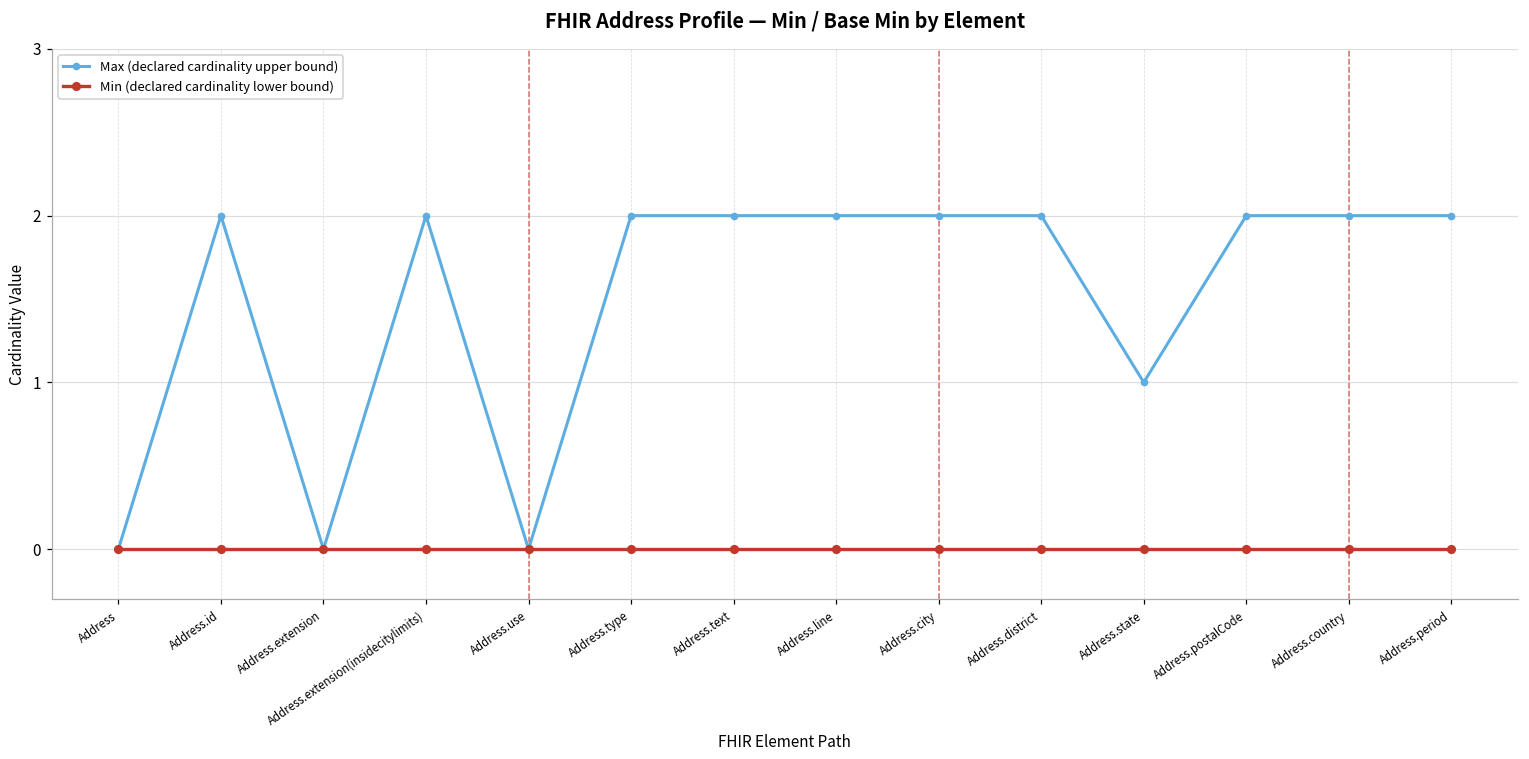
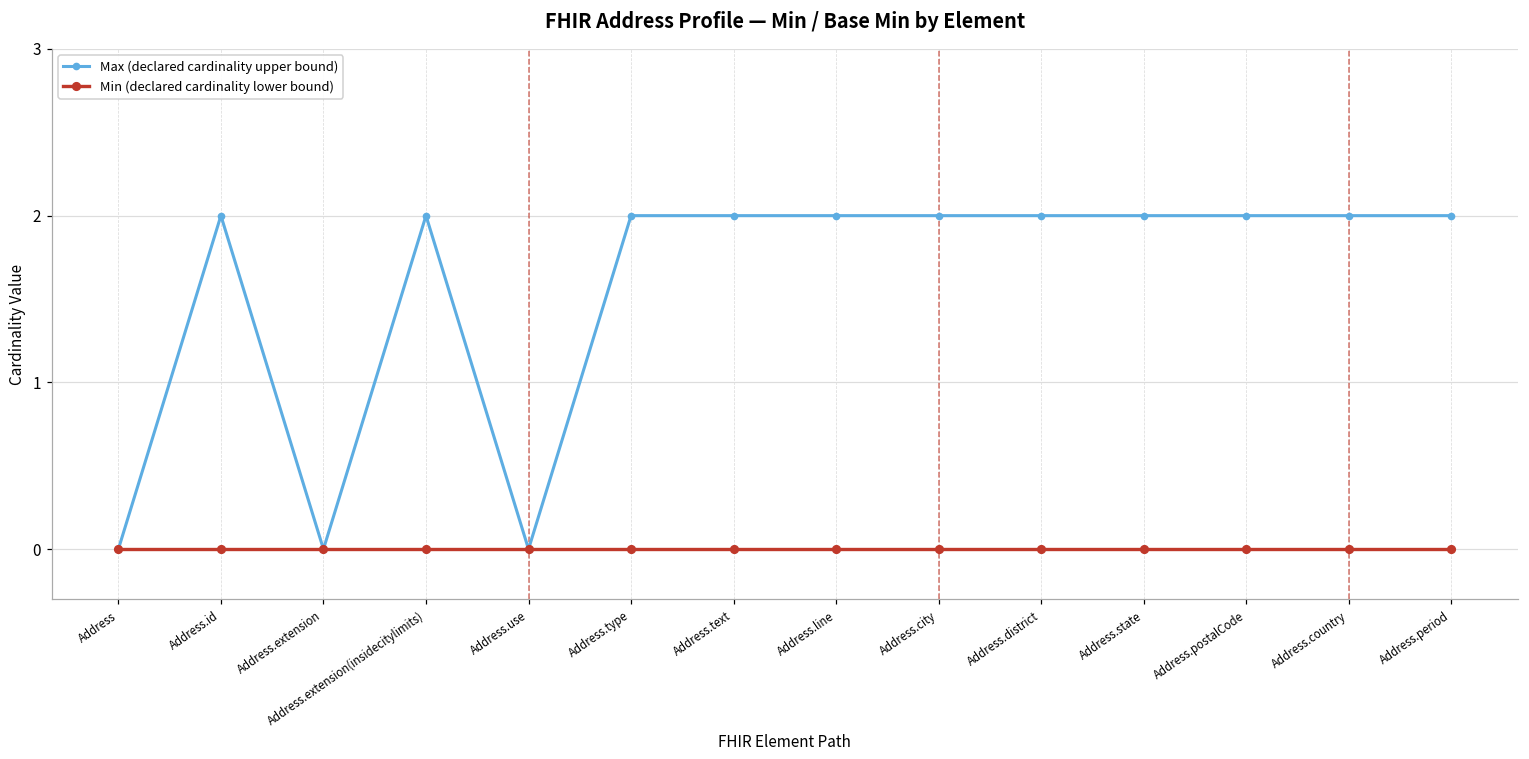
Max (declared cardinality upper bound), Address.state: 1 -> 2
